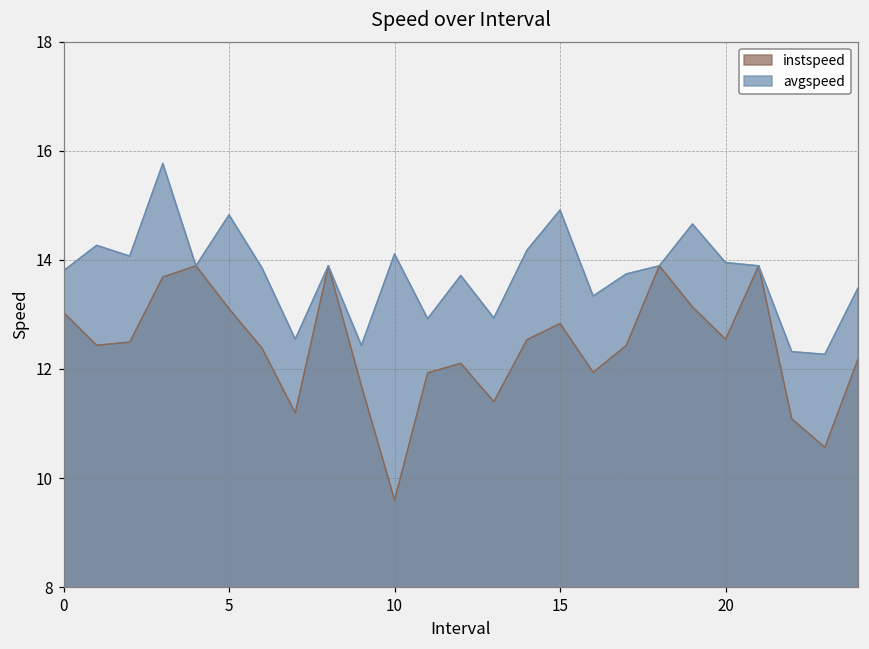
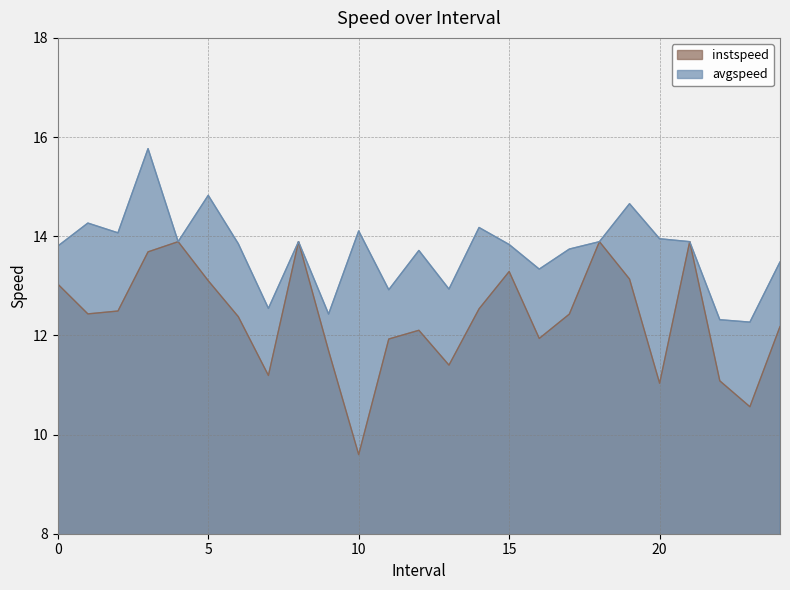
instspeed, 15: 12.8 -> 13.3
avgspeed, 15: 14.9 -> 13.8
instspeed, 20: 12.5 -> 11.0
